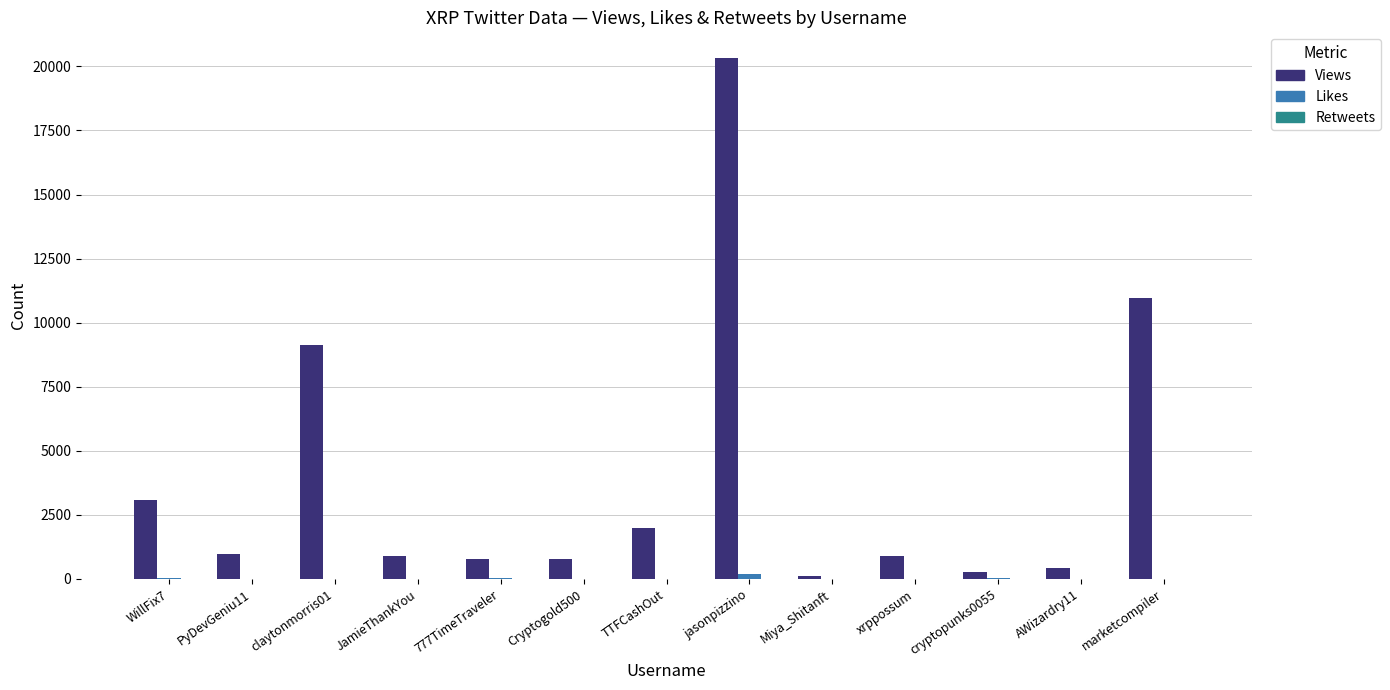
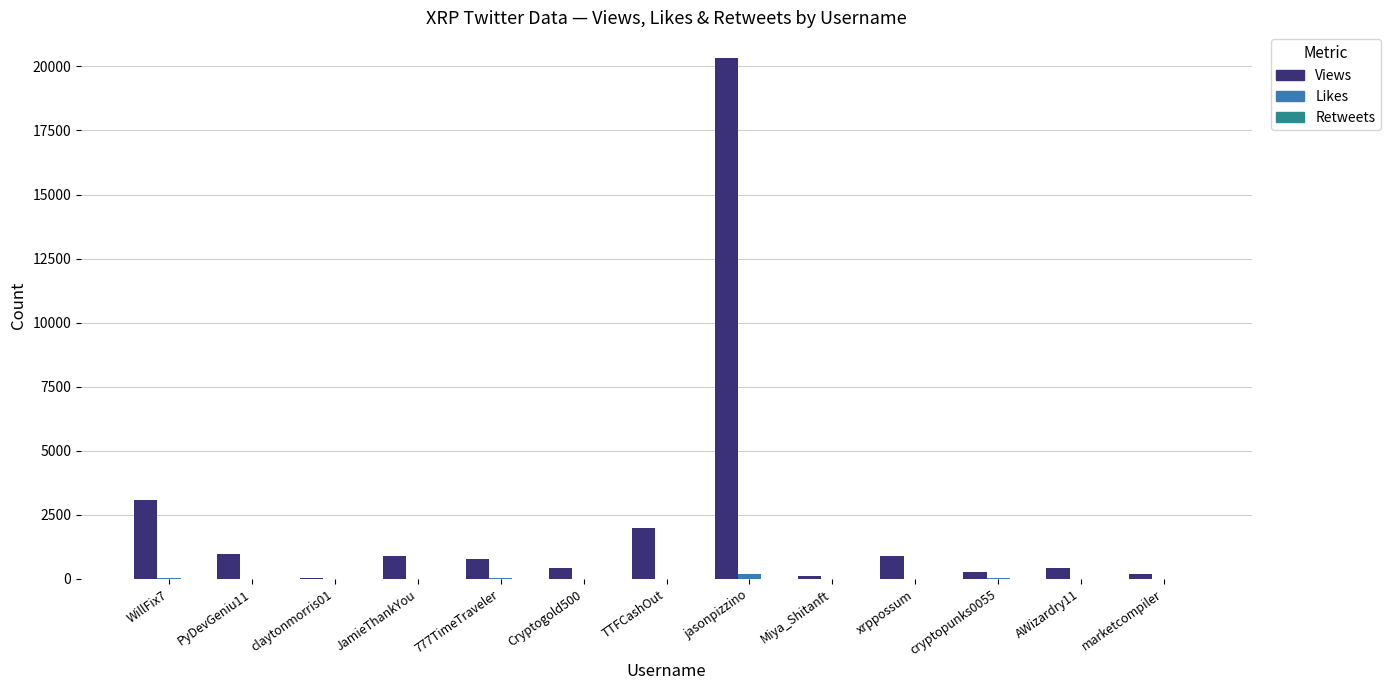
Views, claytonmorris01: 9100 -> 100
Views, Cryptogold500: 800 -> 400
Views, marketcompiler: 11000 -> 200
